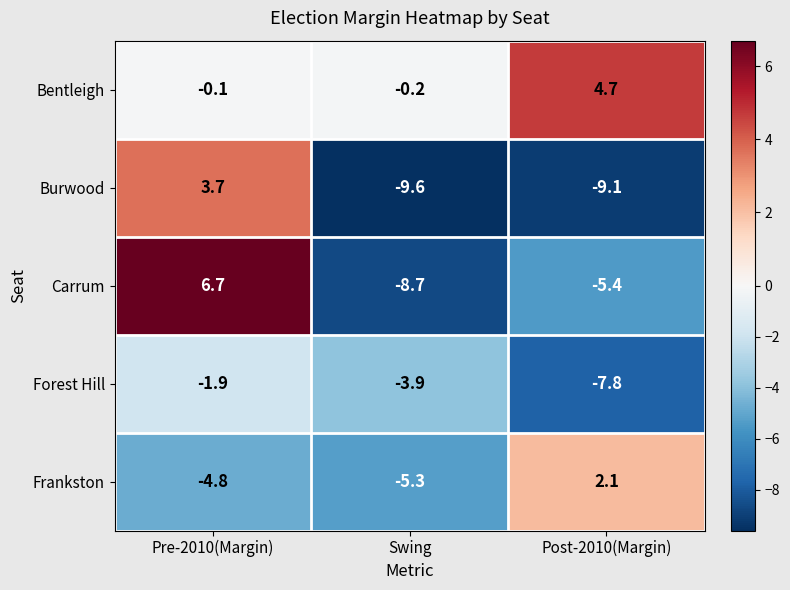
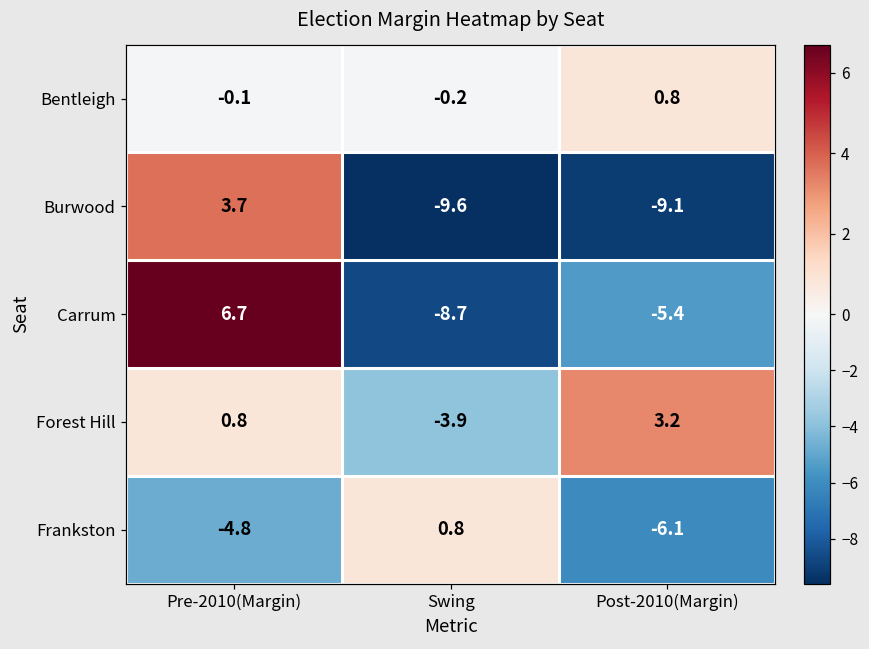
Bentleigh, Post-2010(Margin): 4.7 -> 0.8
Forest Hill, Pre-2010(Margin): -1.9 -> 0.8
Forest Hill, Post-2010(Margin): -7.8 -> 3.2
Frankston, Swing: -5.3 -> 0.8
Frankston, Post-2010(Margin): 2.1 -> -6.1
